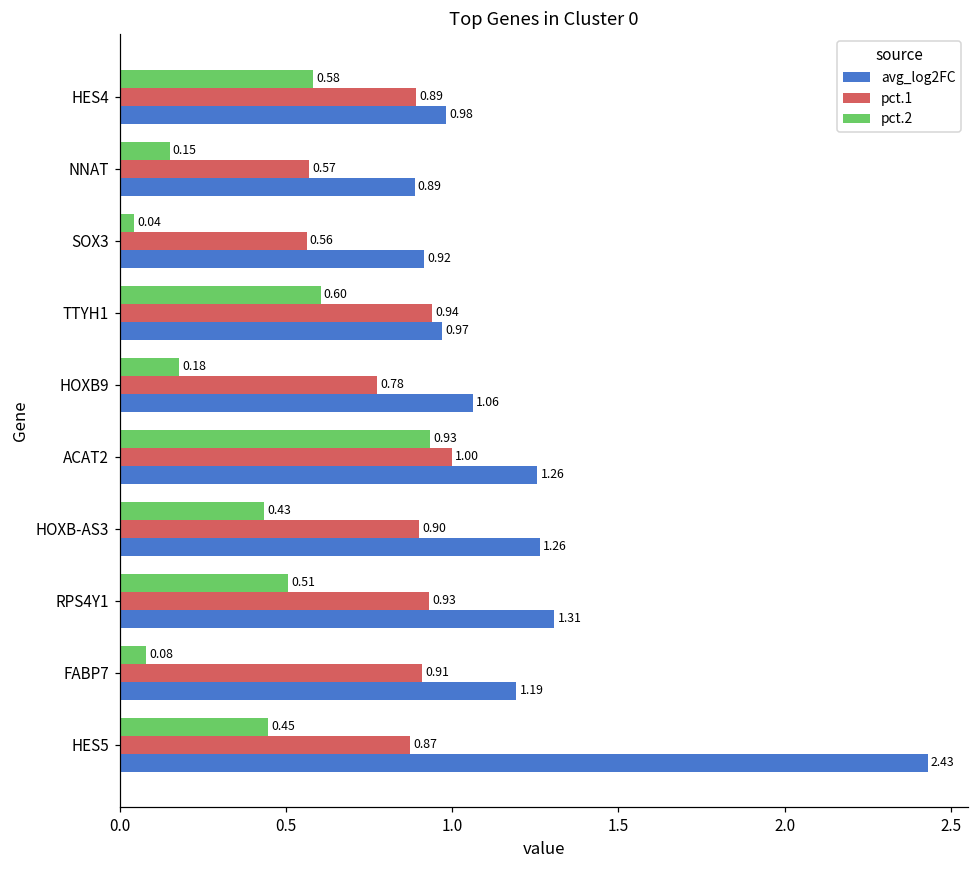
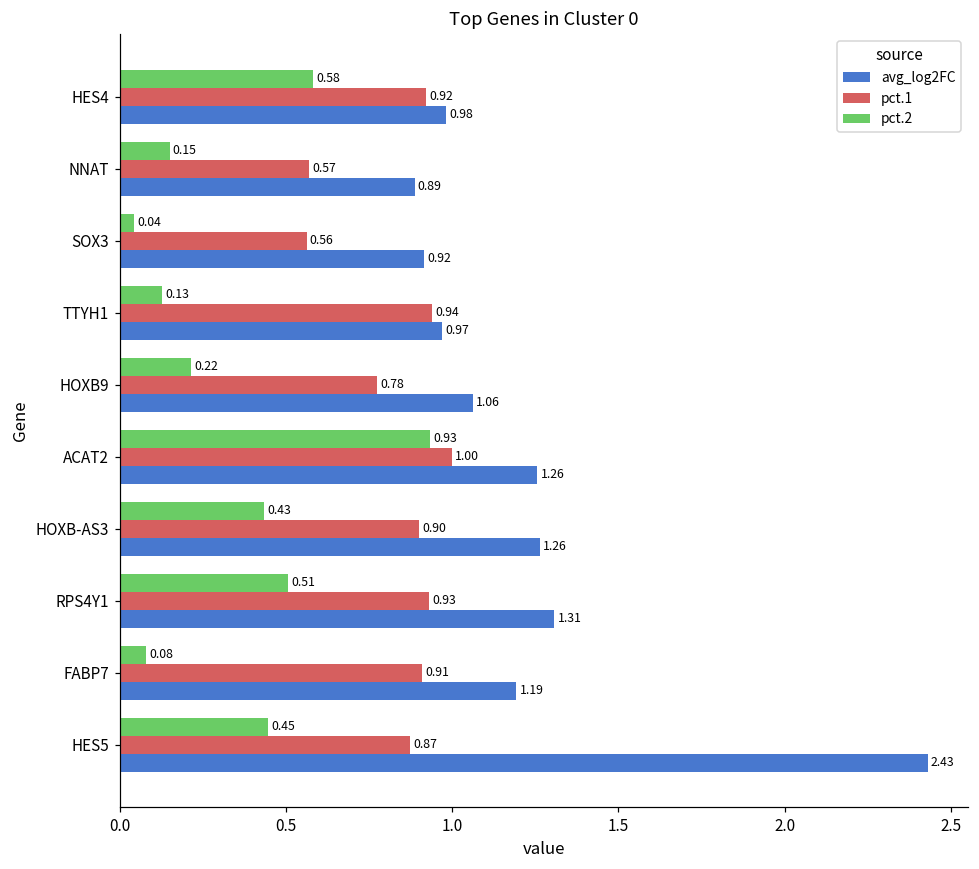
pct.1, HES4: 0.89 -> 0.92
pct.2, TTYH1: 0.60 -> 0.13
pct.2, HOXB9: 0.18 -> 0.22
